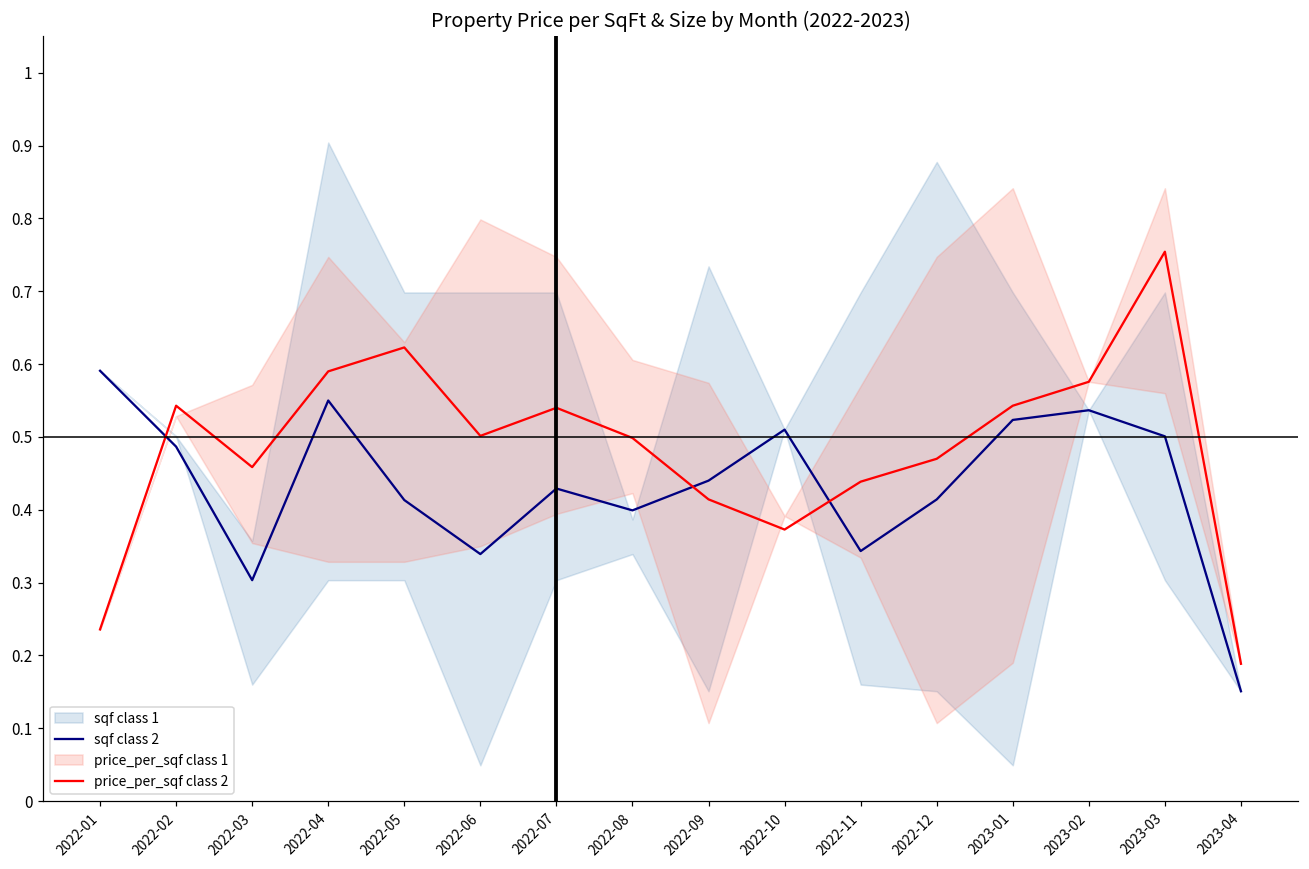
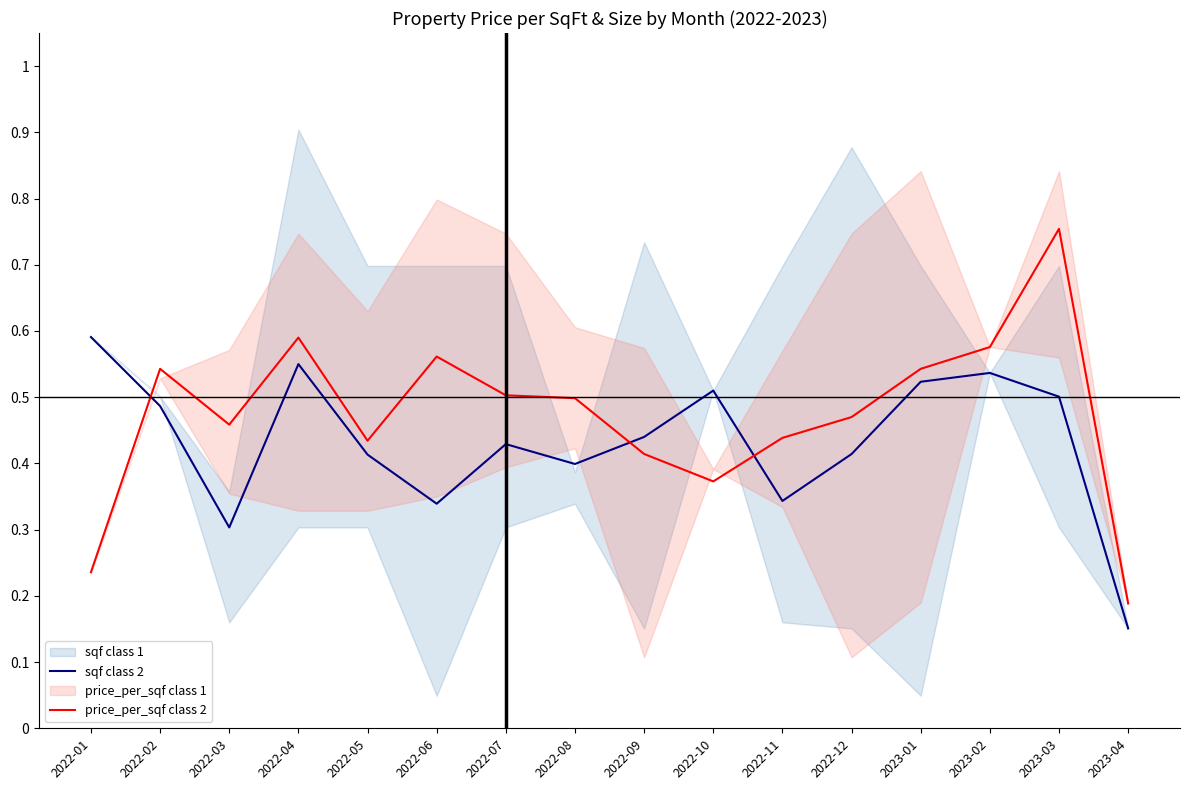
price_per_sqf class 2, 2022-05: 0.62 -> 0.43
price_per_sqf class 2, 2022-06: 0.50 -> 0.56
price_per_sqf class 2, 2022-07: 0.54 -> 0.50
